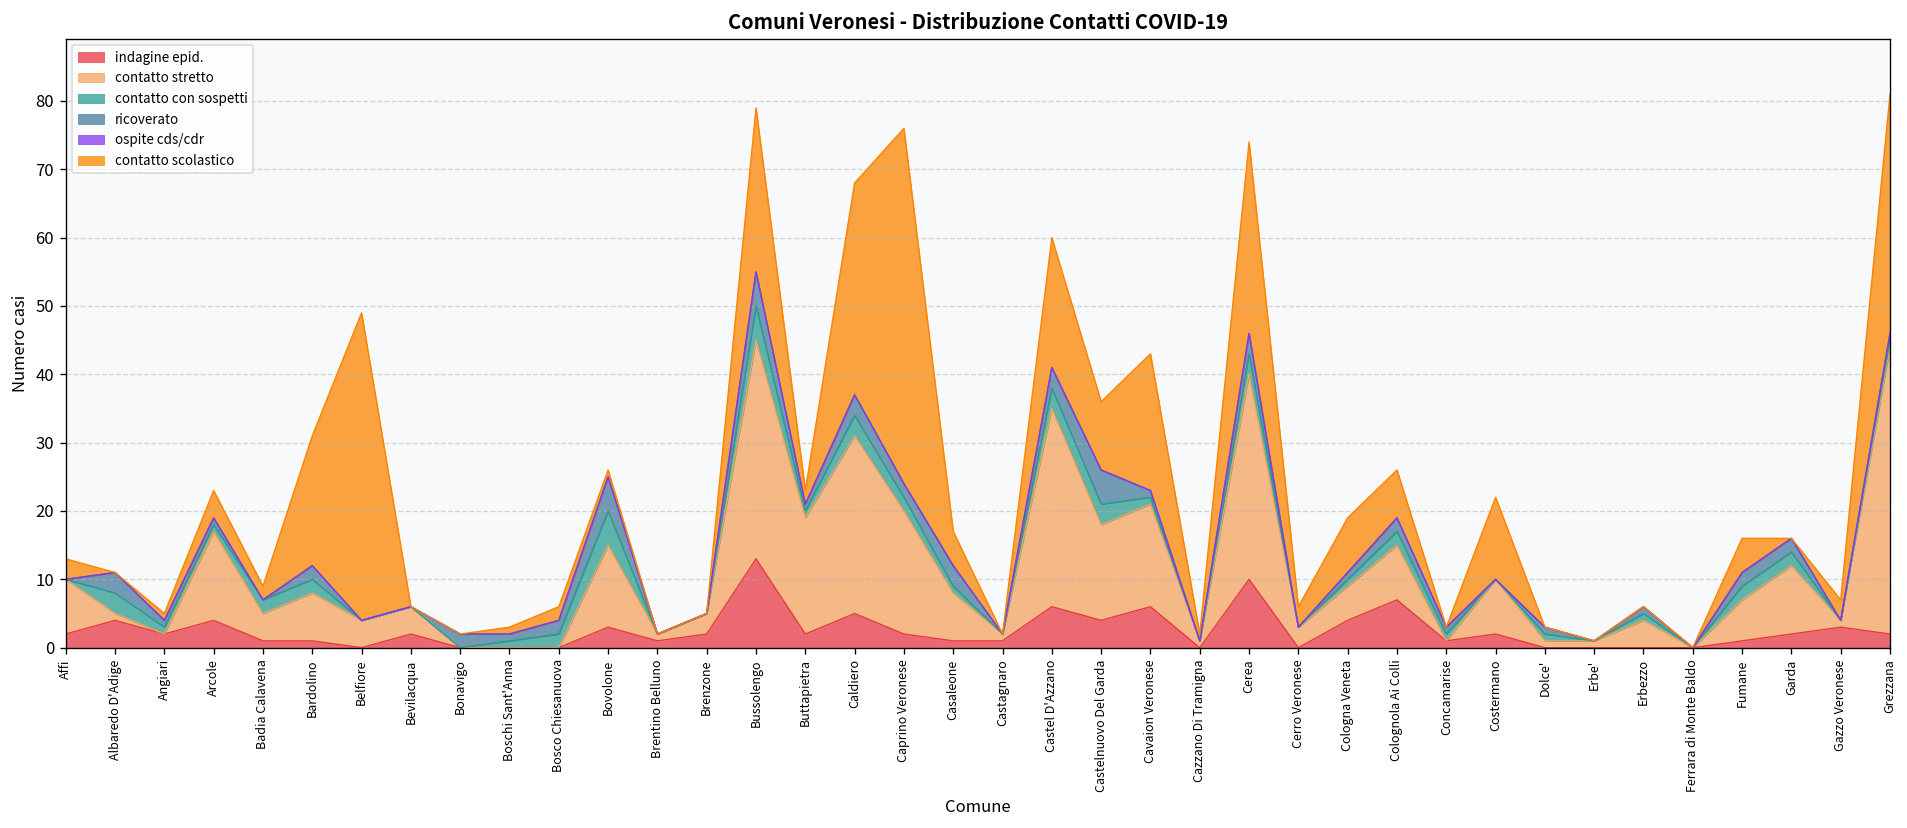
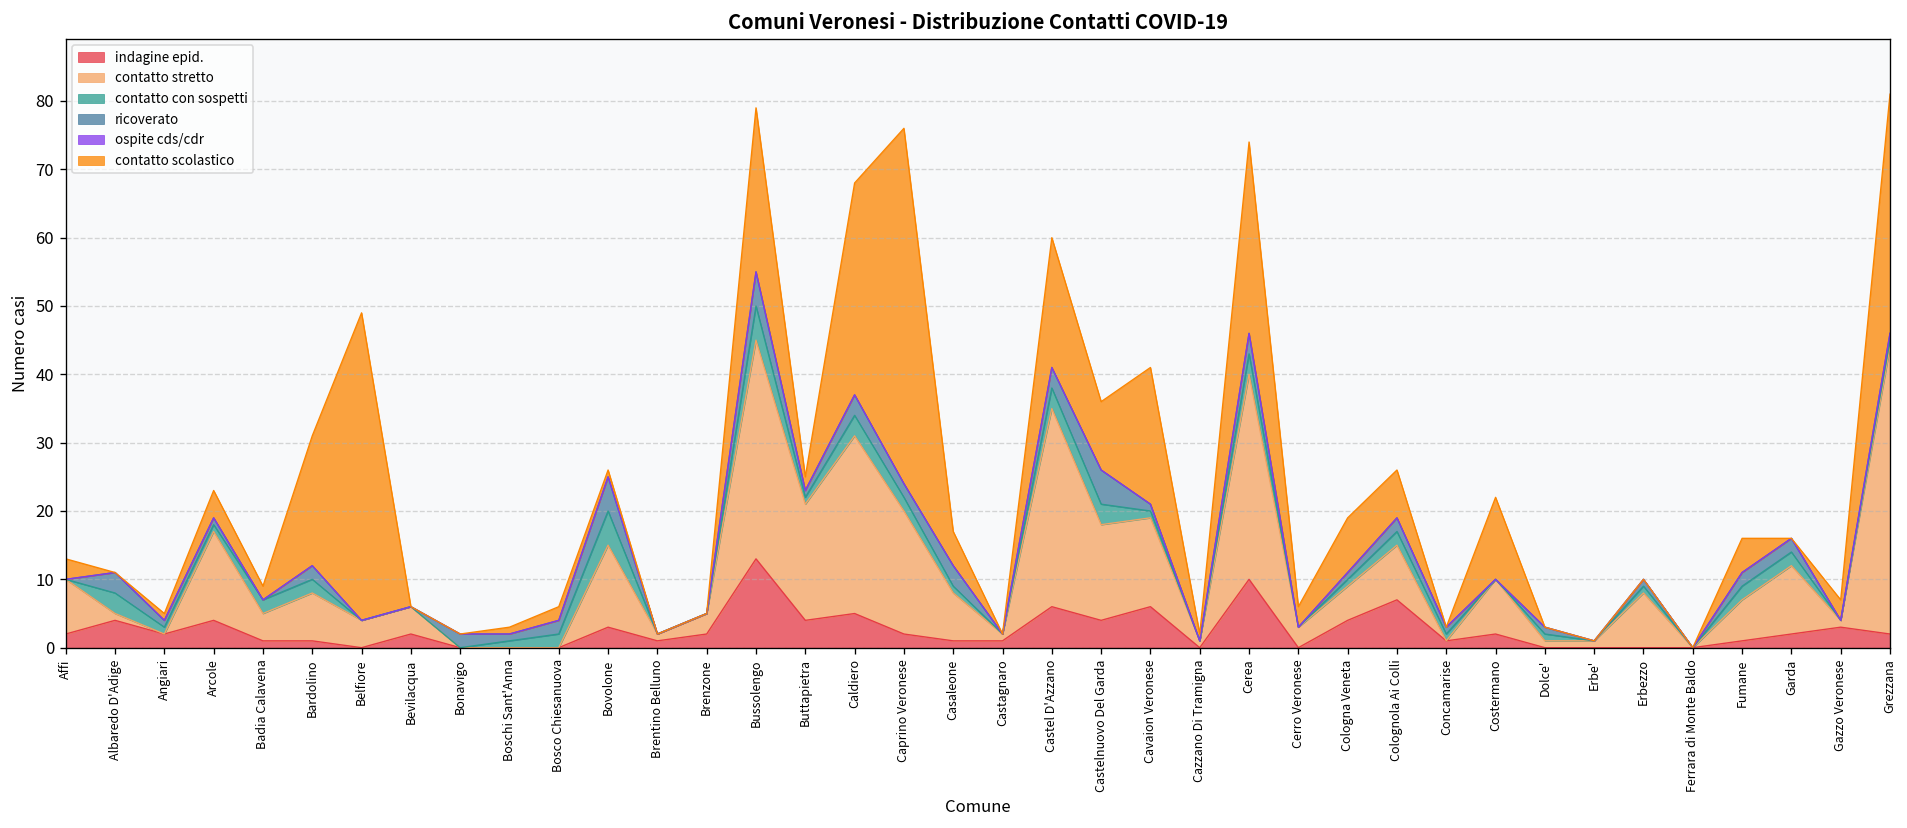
indagine epid., Buttapietra: 2 -> 4
contatto stretto, Cavaion Veronese: 15 -> 13
contatto stretto, Erbezzo: 4 -> 8
